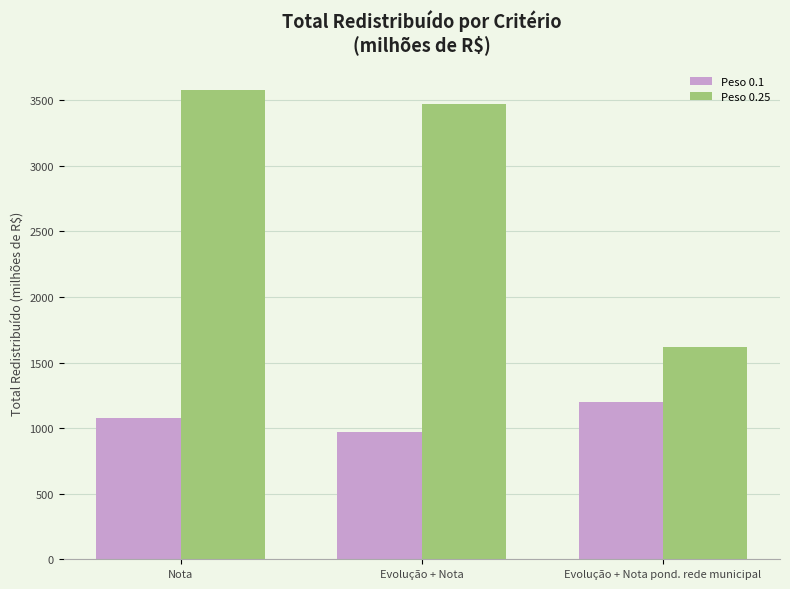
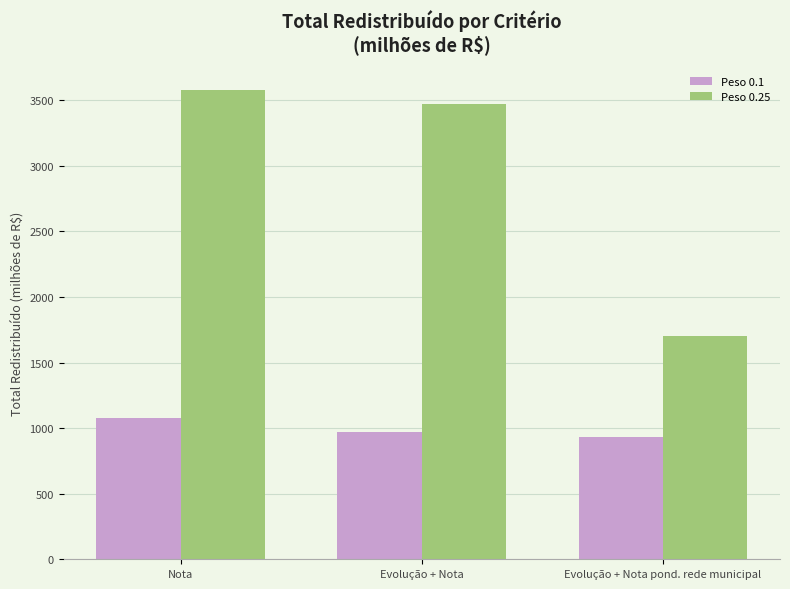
Peso 0.1, Evolução + Nota pond. rede municipal: 1200 -> 930
Peso 0.25, Evolução + Nota pond. rede municipal: 1620 -> 1710
